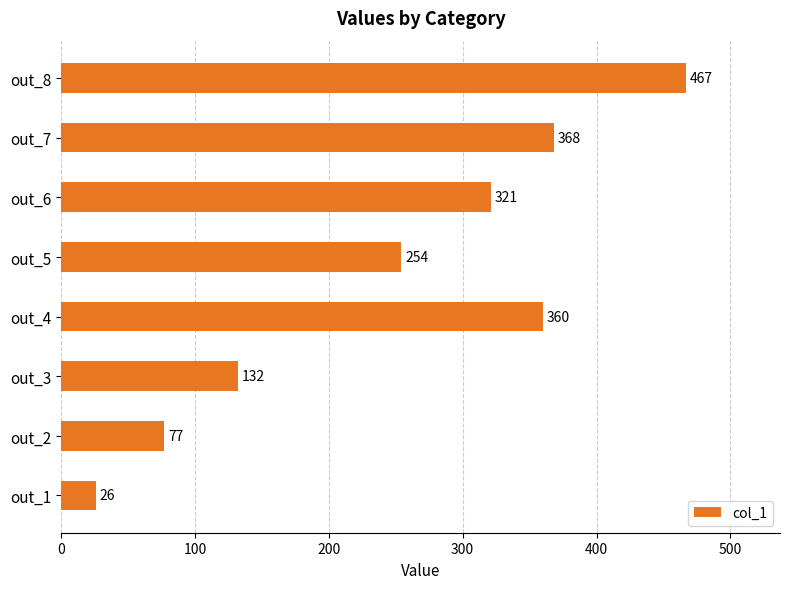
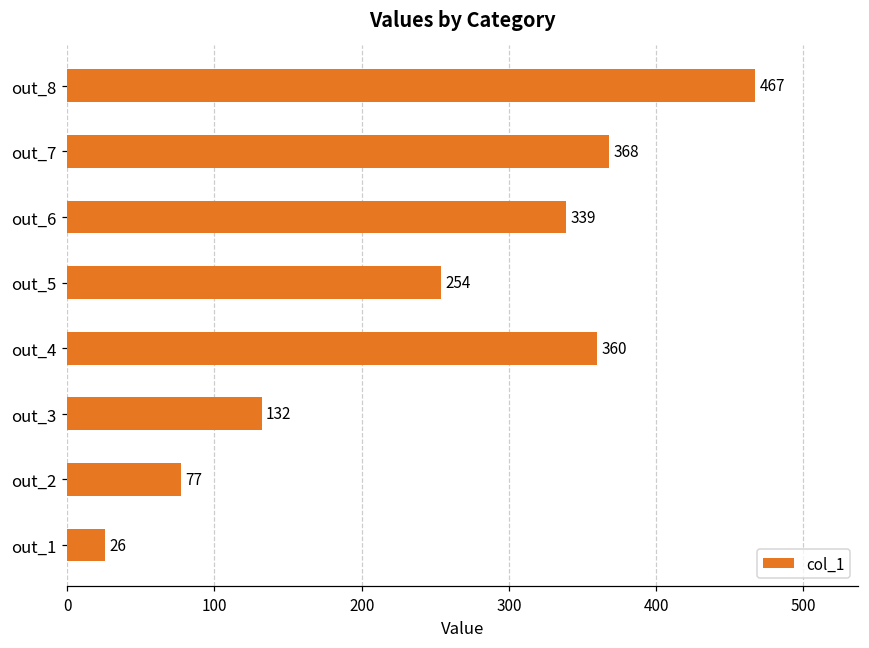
out_6: 321 -> 339
